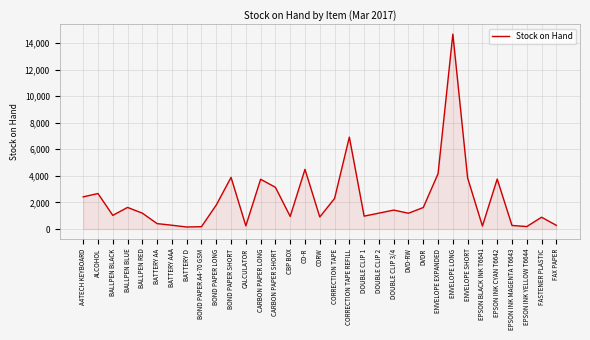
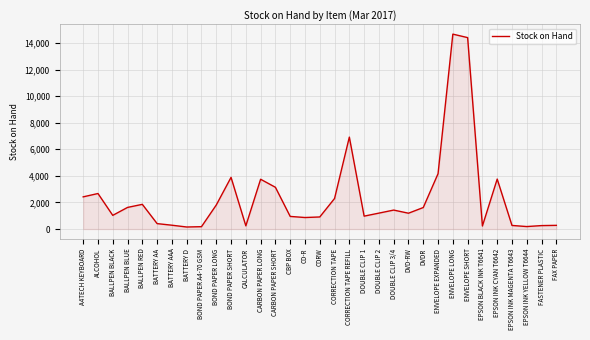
BALLPEN RED: 1,200 -> 1,900
CD-R: 4,500 -> 900
ENVELOPE SHORT: 3,800 -> 14,400
FASTENER PLASTIC: 900 -> 300
